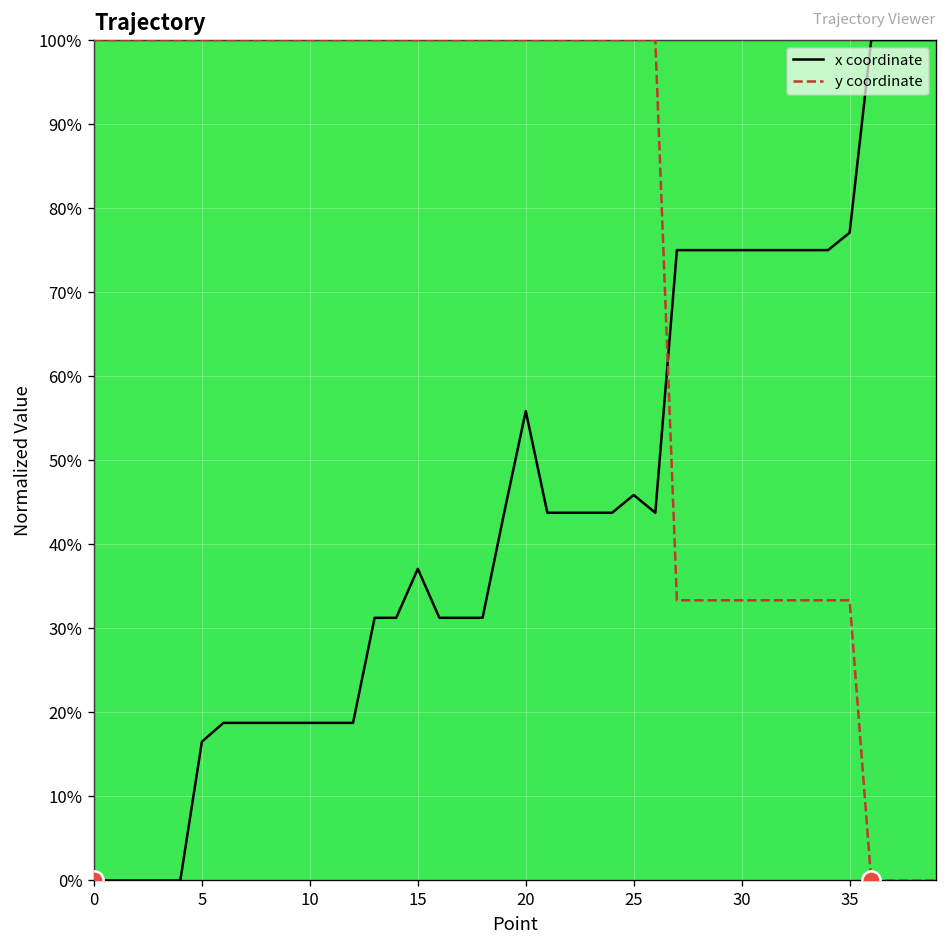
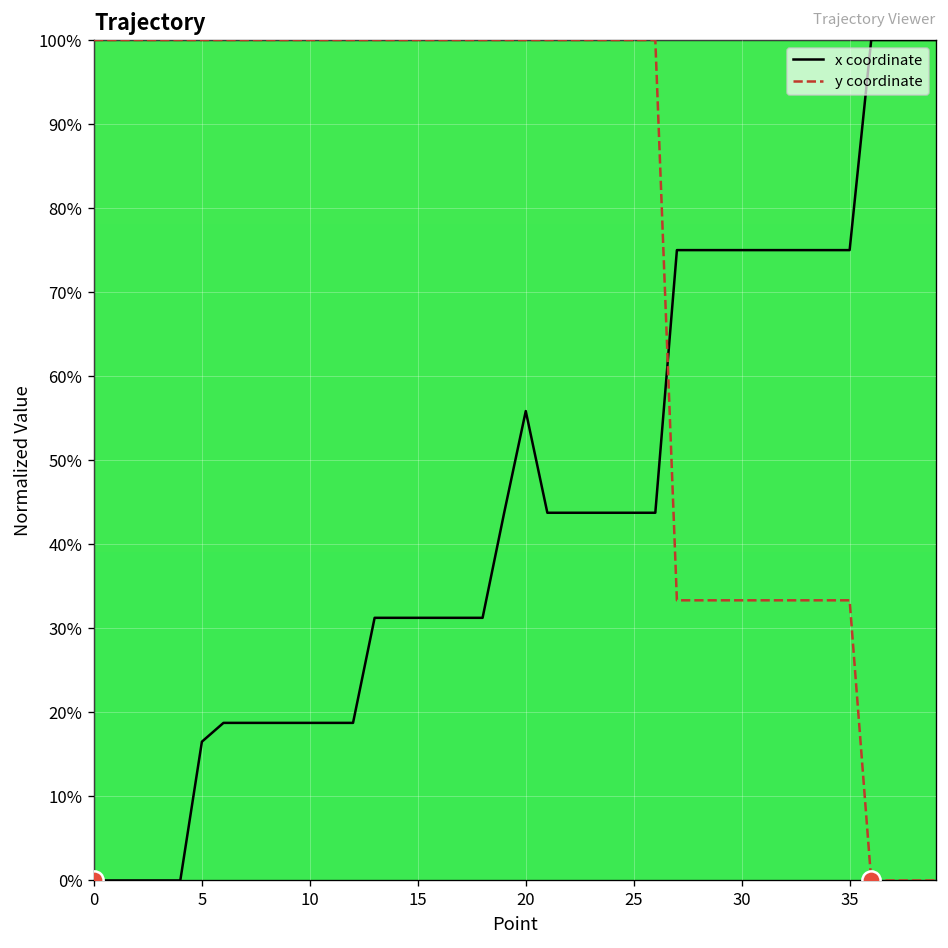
x coordinate, 15: 37% -> 31%
x coordinate, 25: 46% -> 44%
x coordinate, 35: 77% -> 75%
